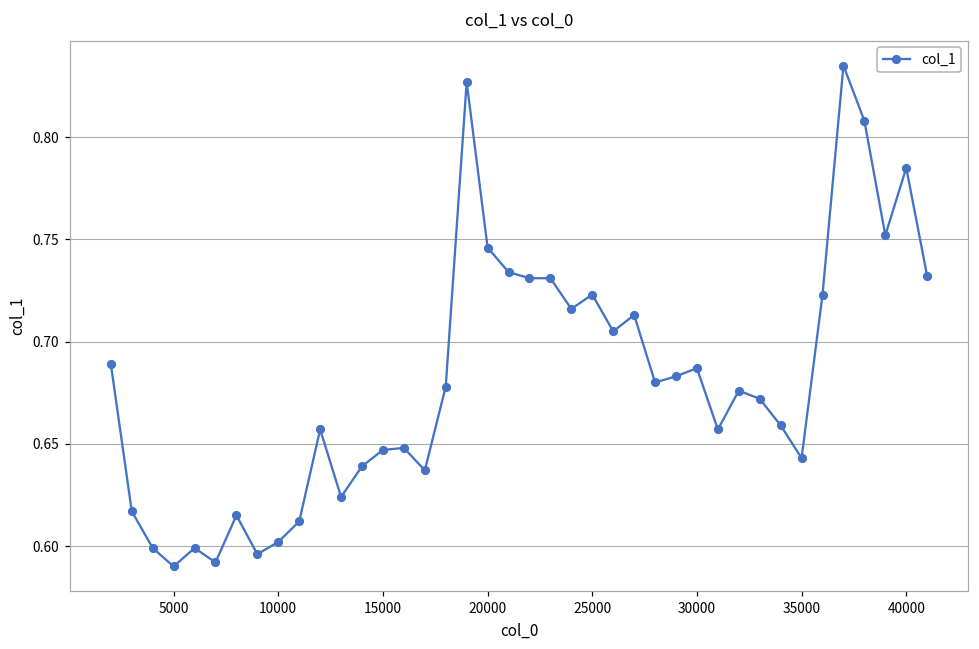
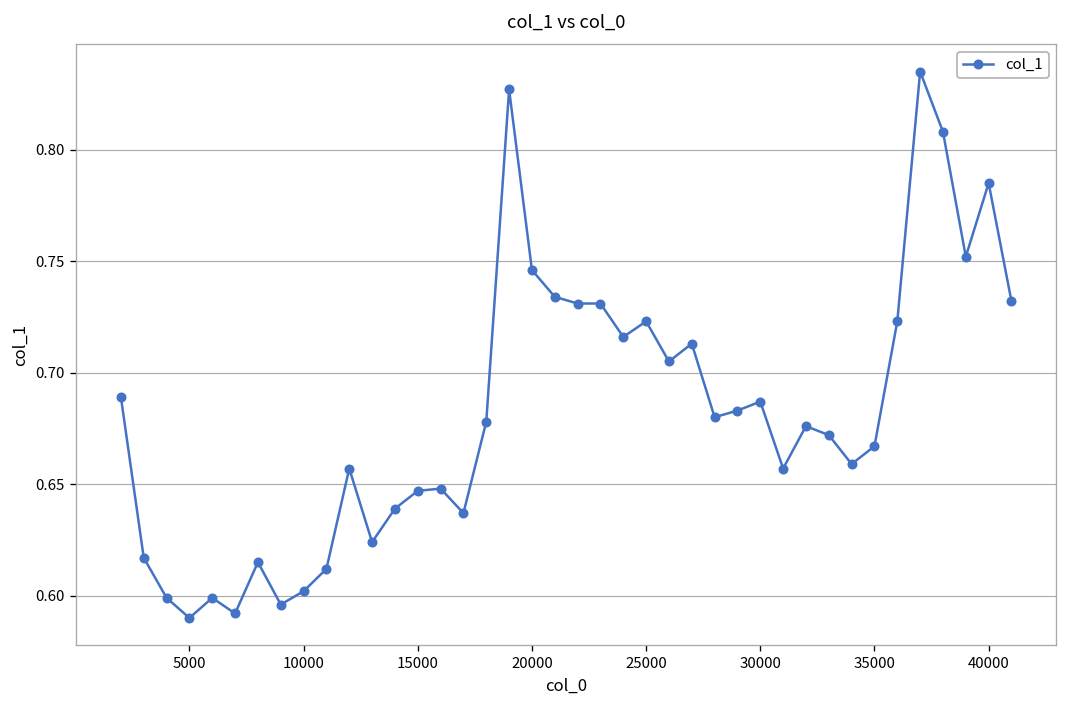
35000: 0.643 -> 0.667
